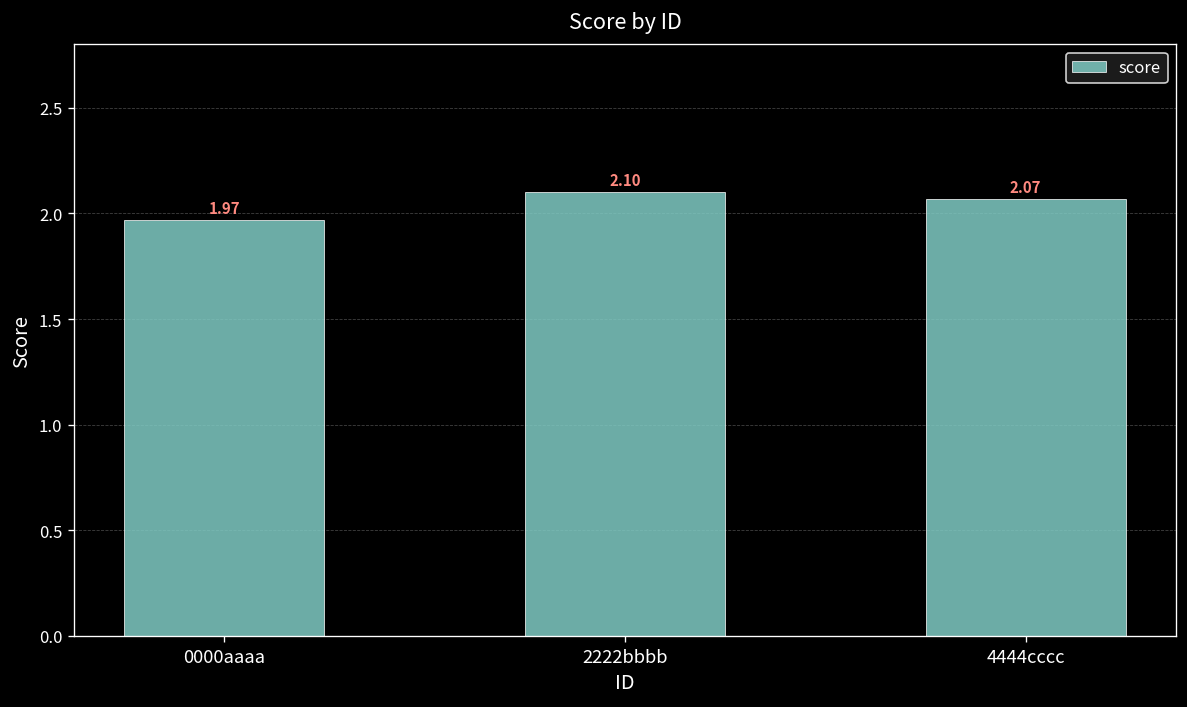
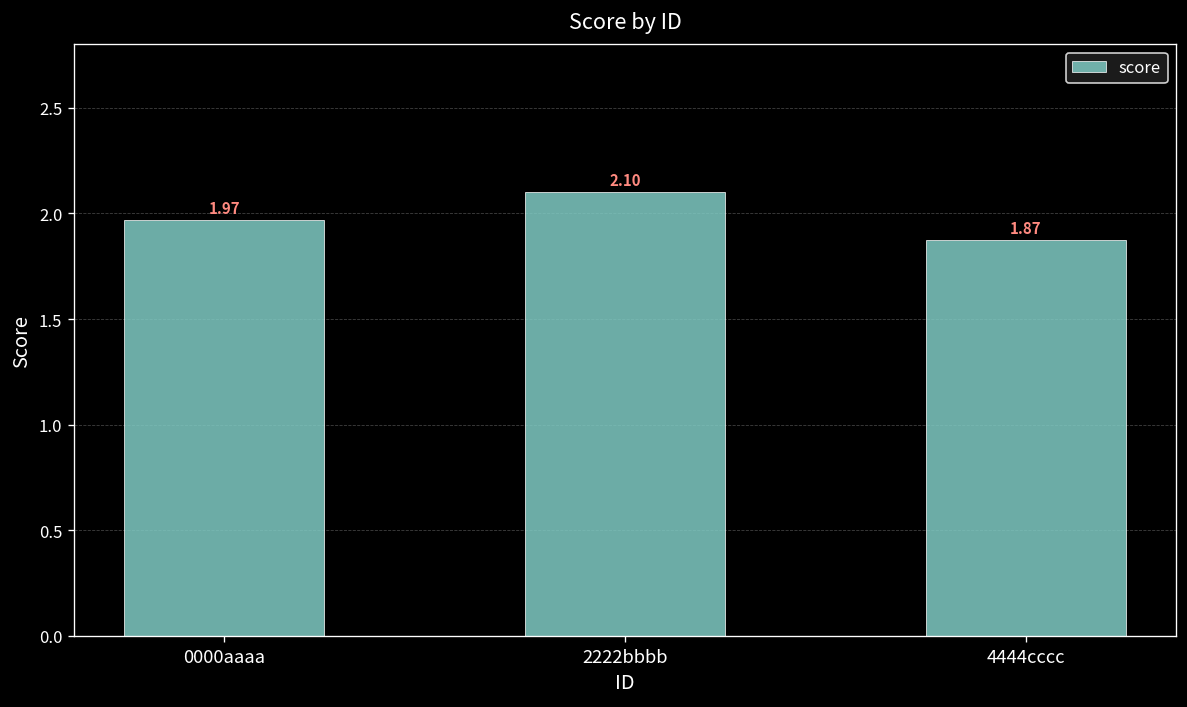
4444cccc: 2.07 -> 1.87
